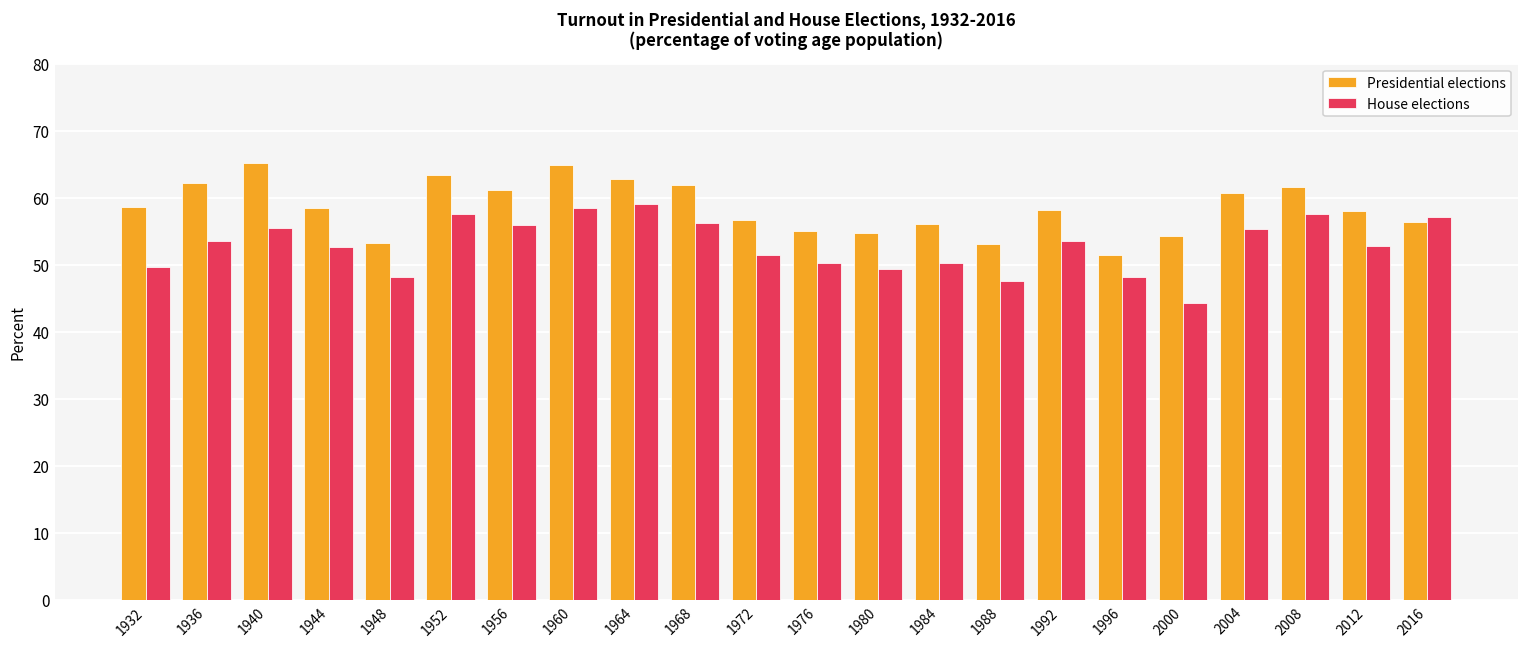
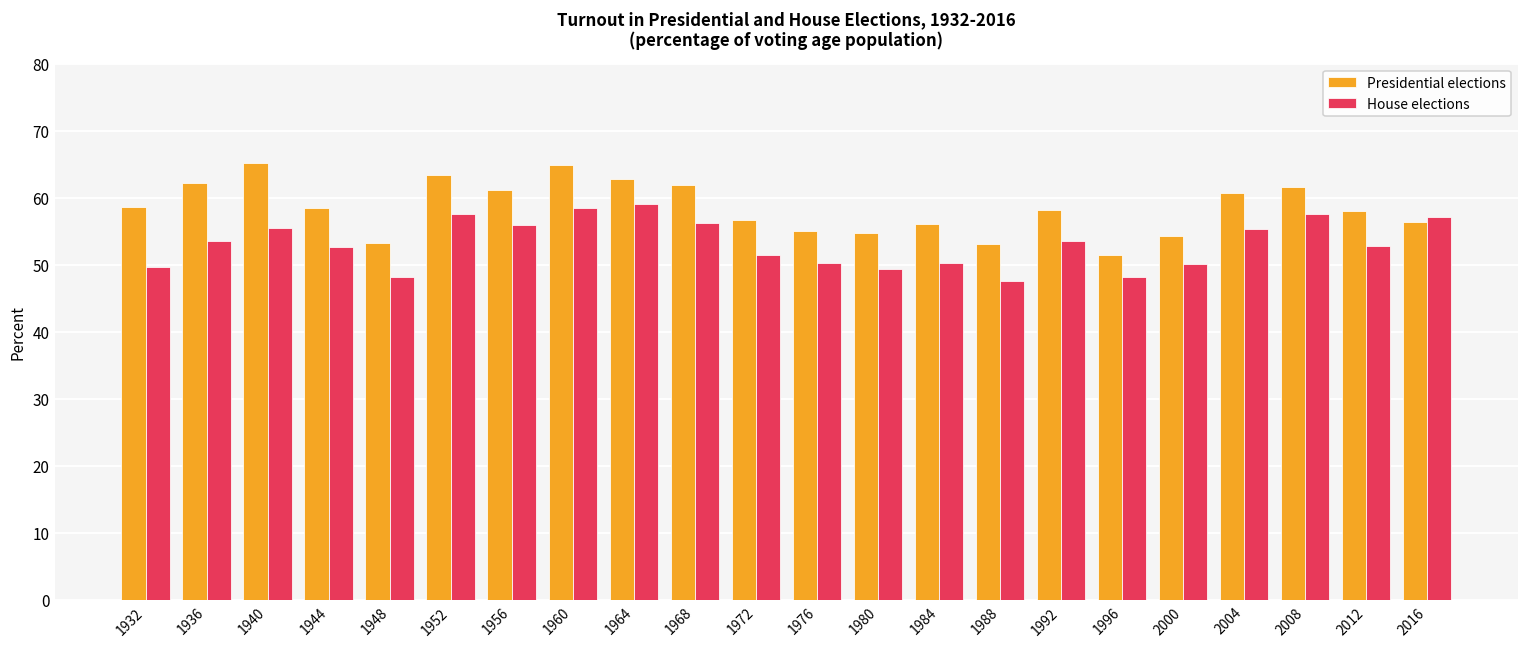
House elections, 2000: 44 -> 50
